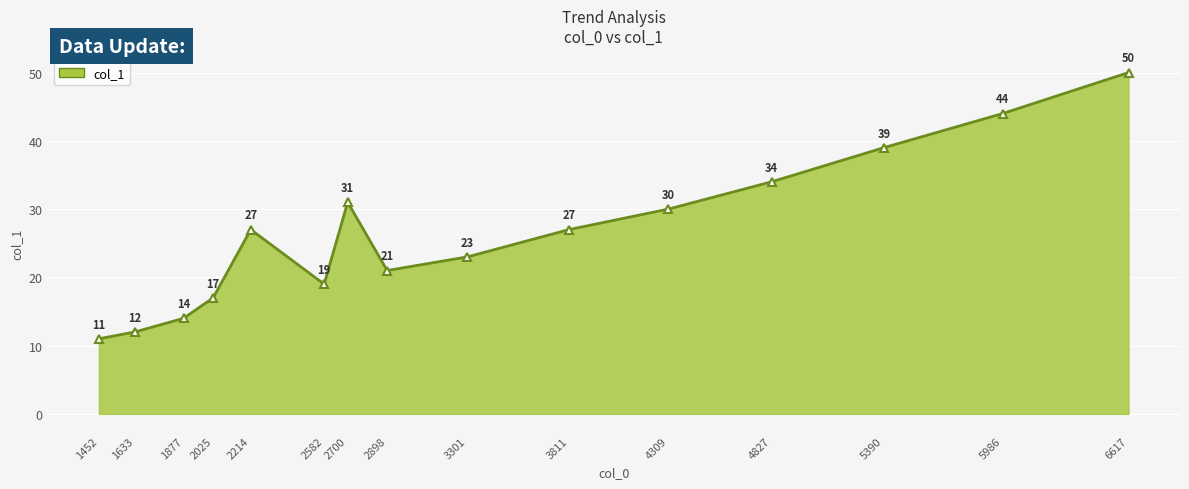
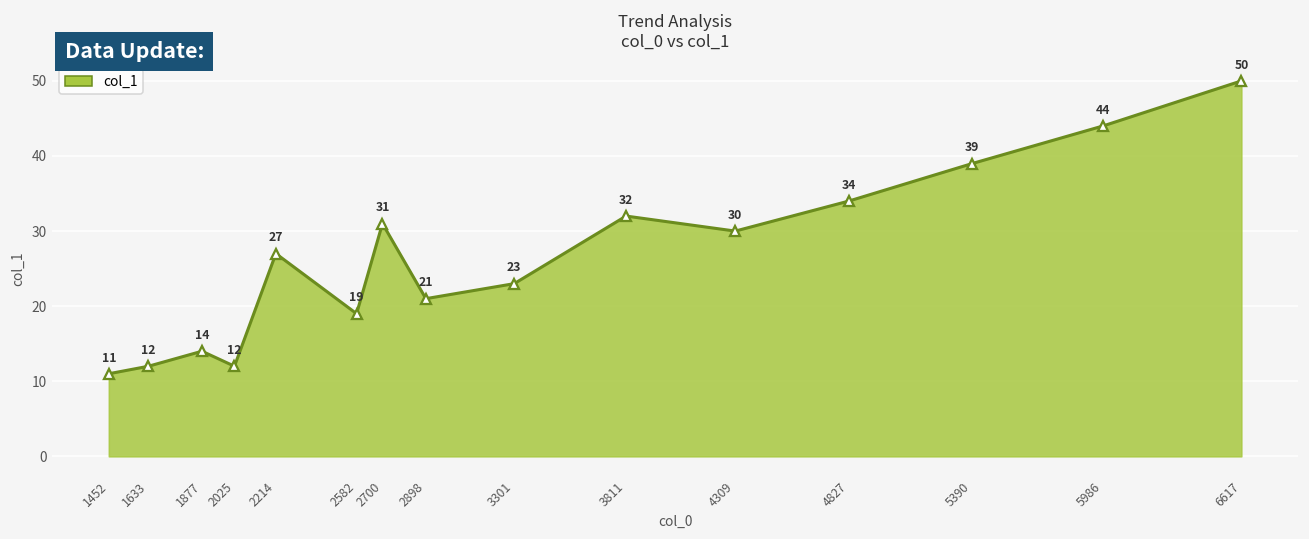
2025: 17 -> 12
3811: 27 -> 32
